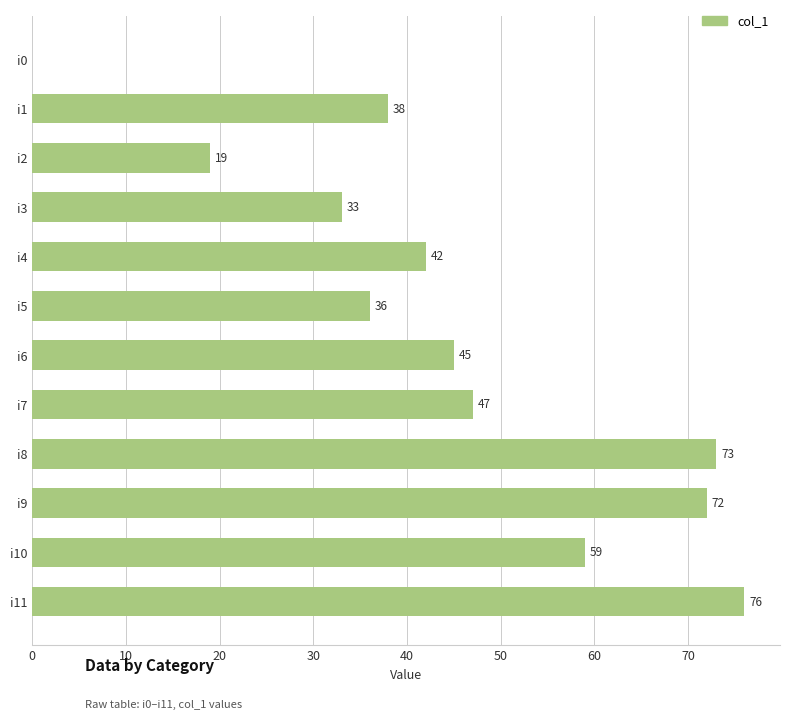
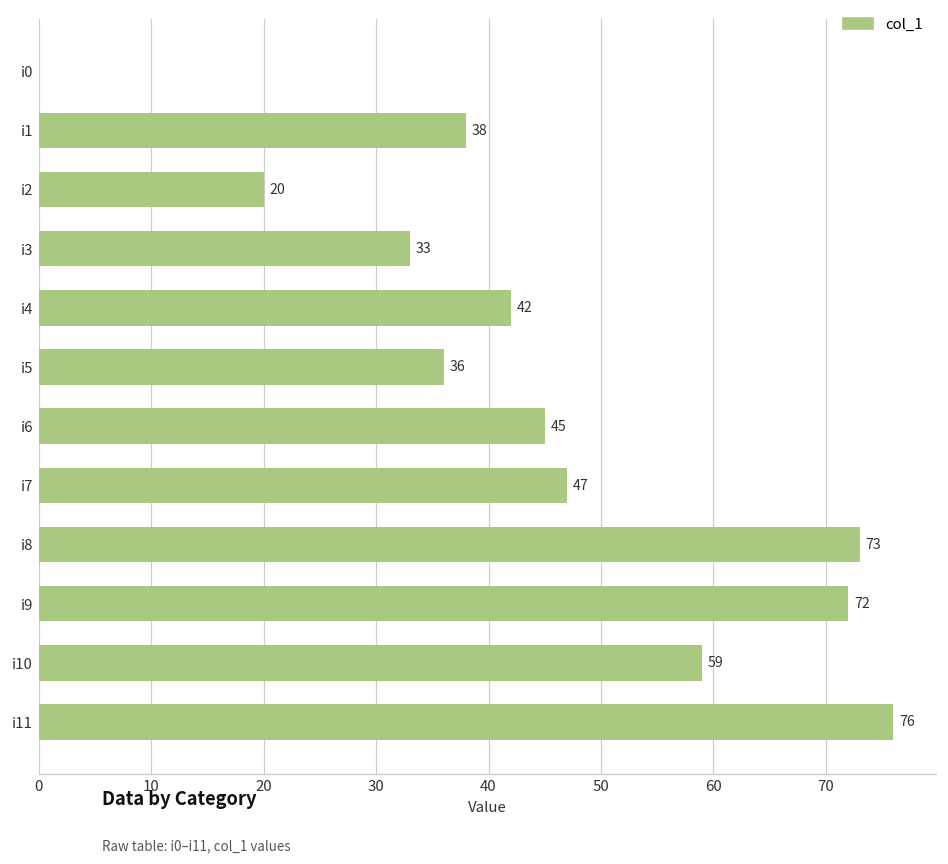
i2: 19 -> 20
